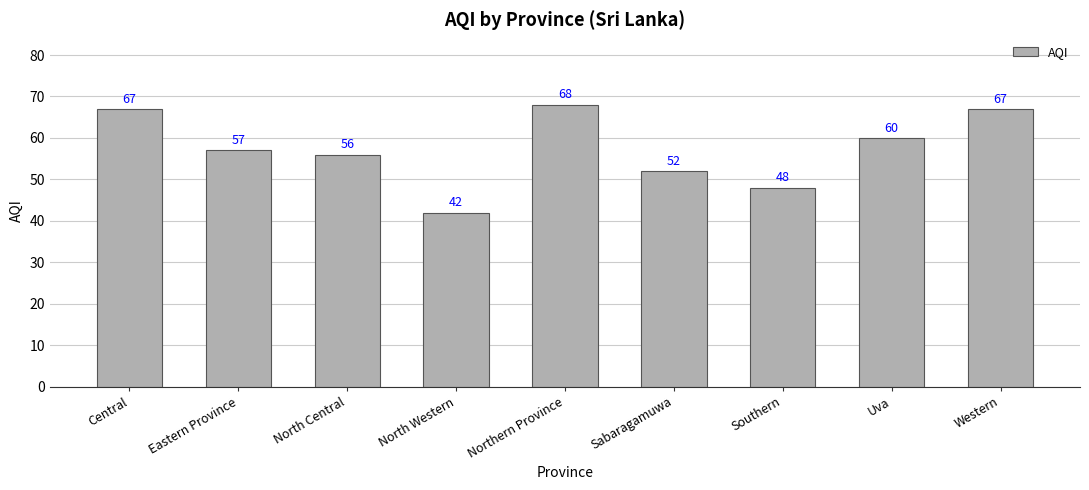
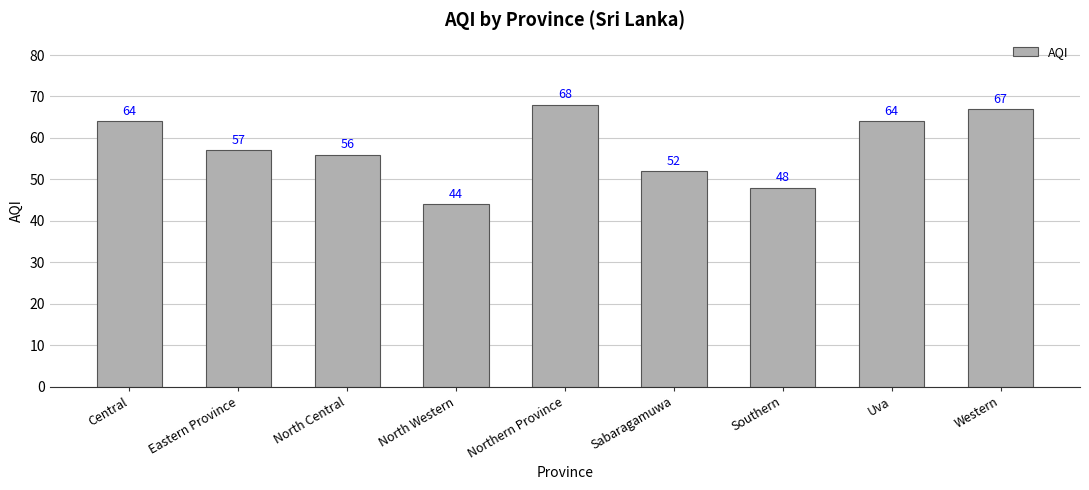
Central: 67 -> 64
North Western: 42 -> 44
Uva: 60 -> 64
